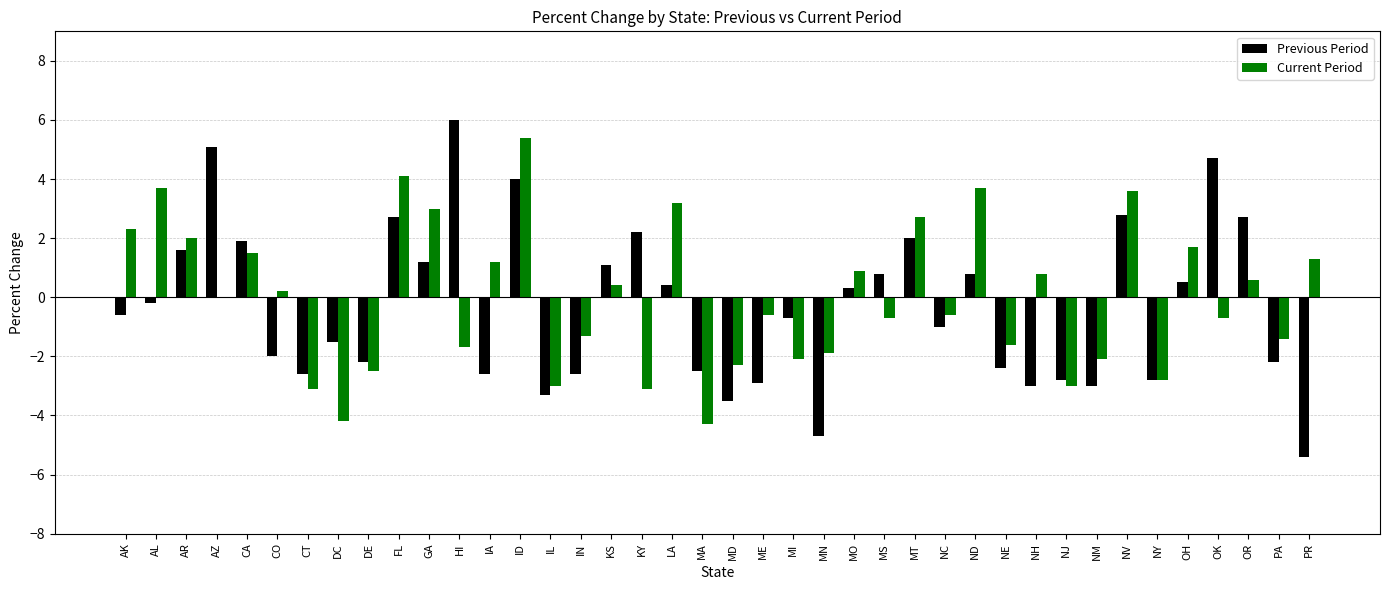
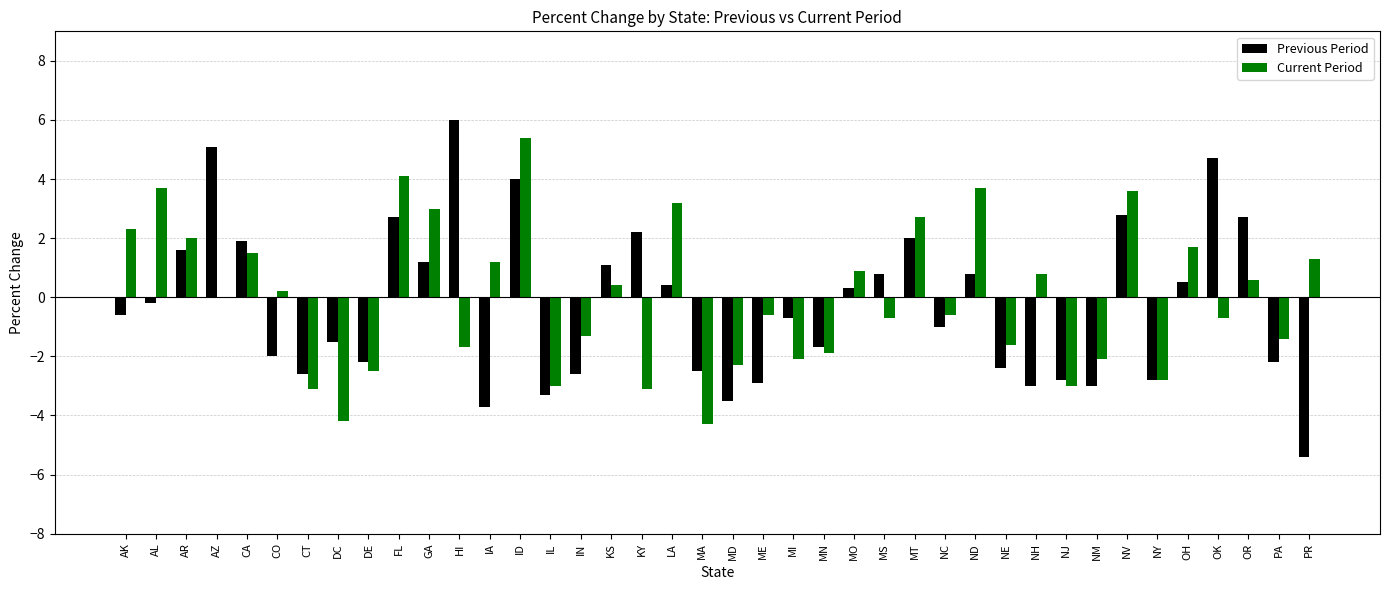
Previous Period, IA: -2.6 -> -3.7
Previous Period, MN: -4.7 -> -1.7
